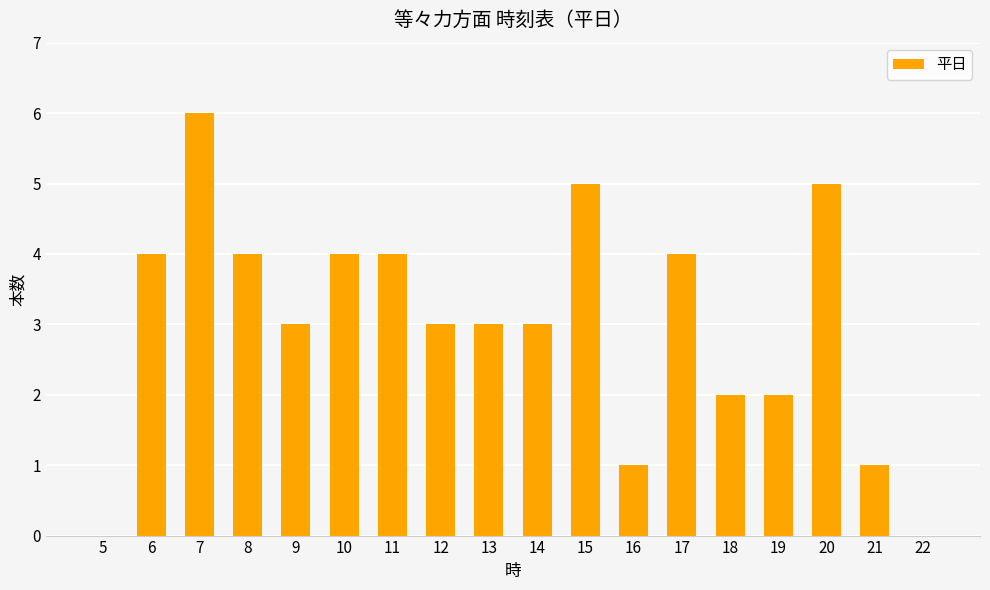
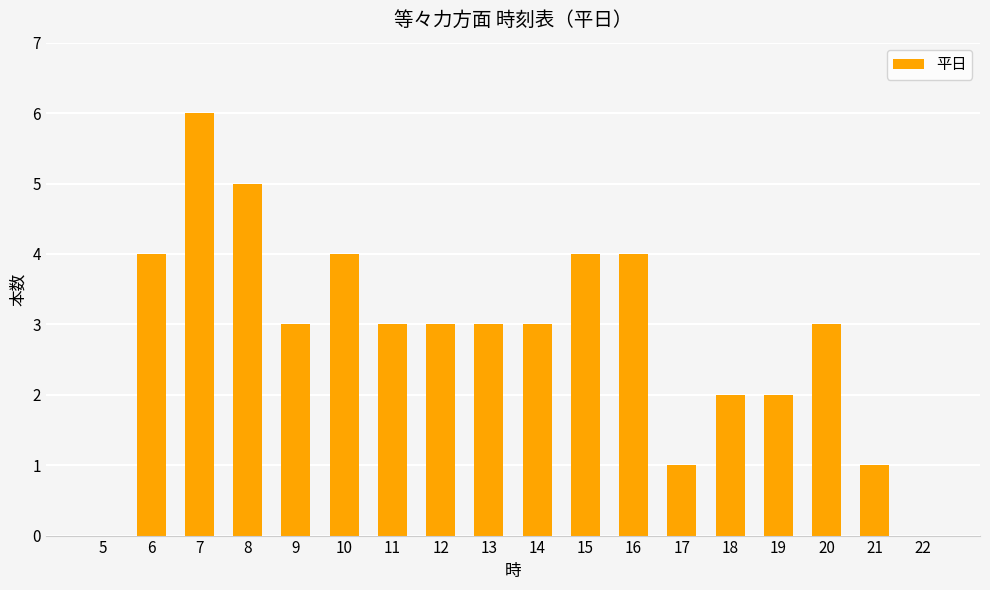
8: 4 -> 5
11: 4 -> 3
15: 5 -> 4
16: 1 -> 4
17: 4 -> 1
20: 5 -> 3
